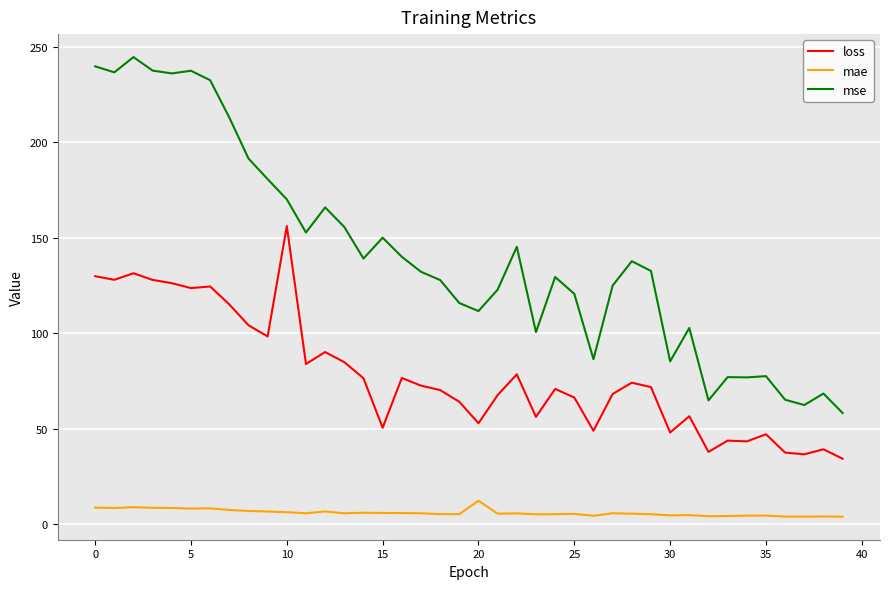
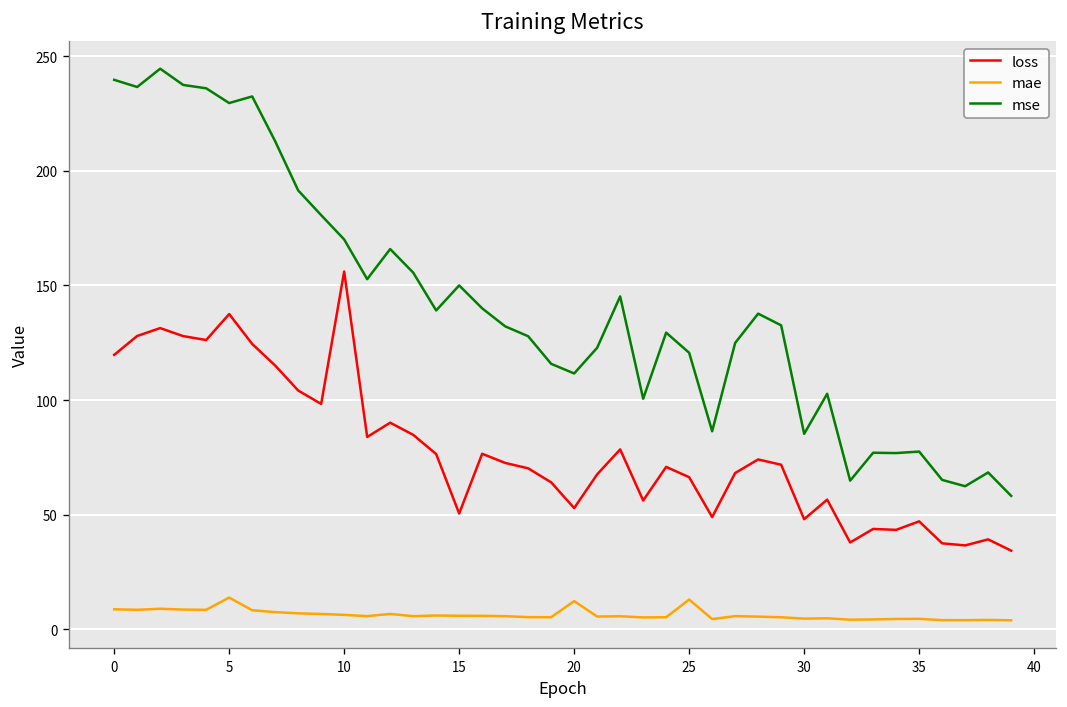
loss, 0: 130 -> 120
loss, 5: 124 -> 138
mae, 5: 8 -> 14
mse, 5: 237 -> 230
mae, 25: 5 -> 13
